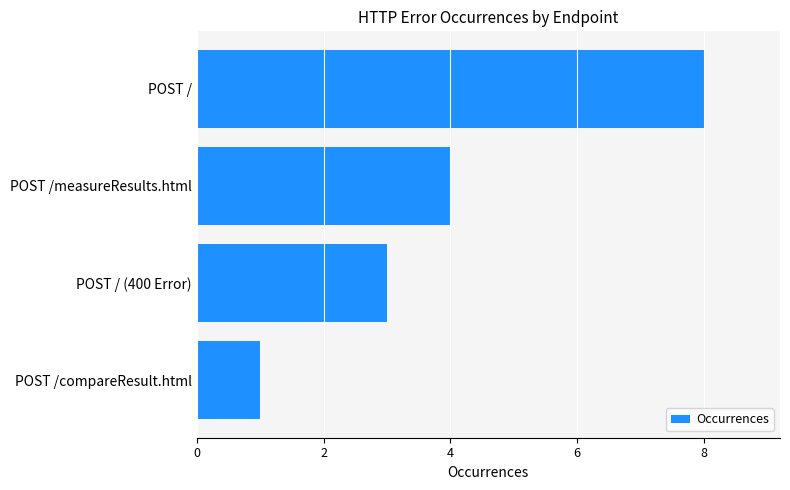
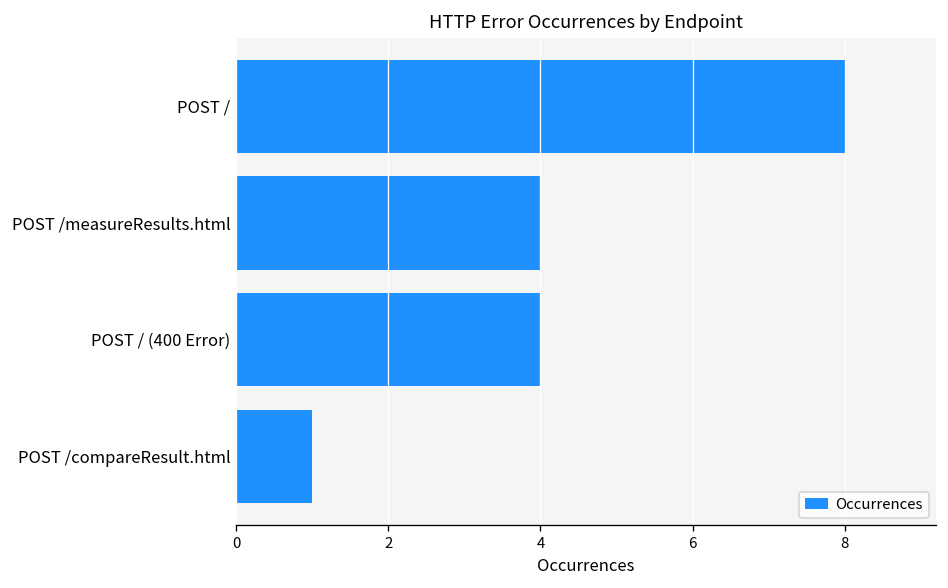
POST / (400 Error): 3 -> 4
